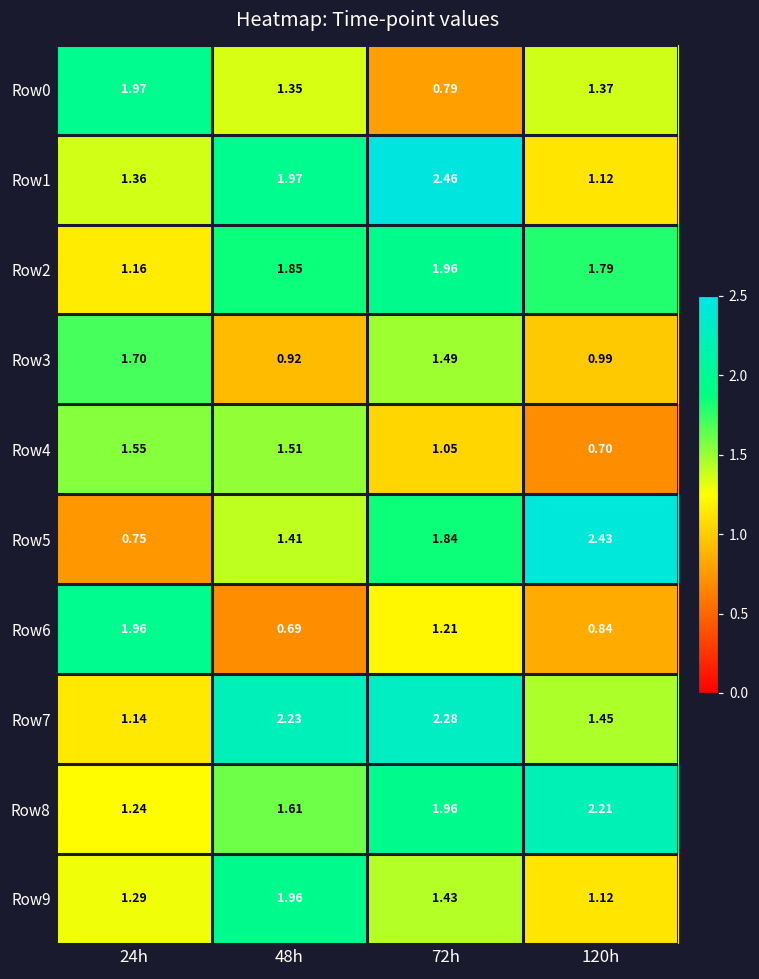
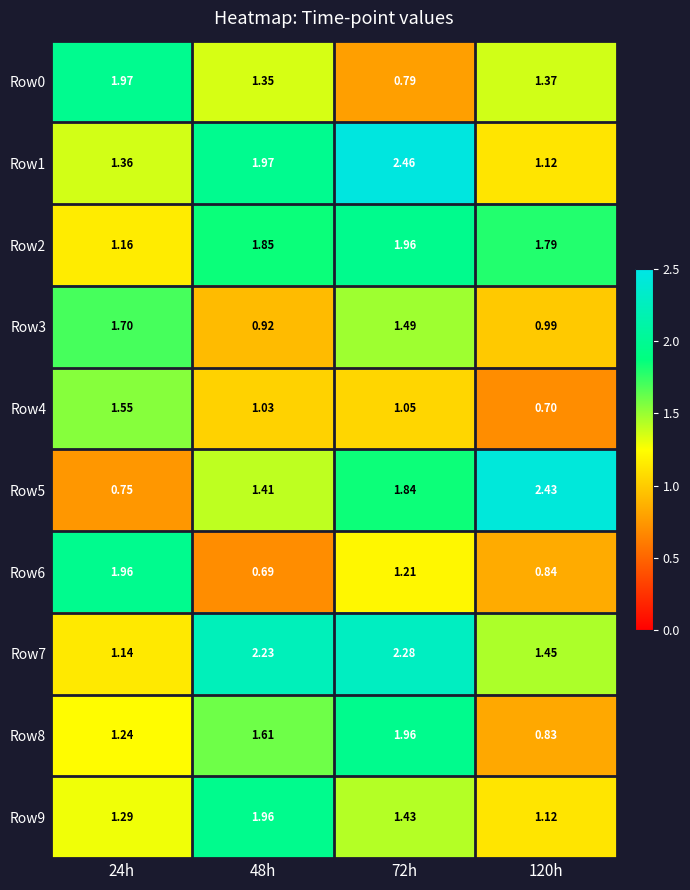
Row4, 48h: 1.51 -> 1.03
Row8, 120h: 2.21 -> 0.83
